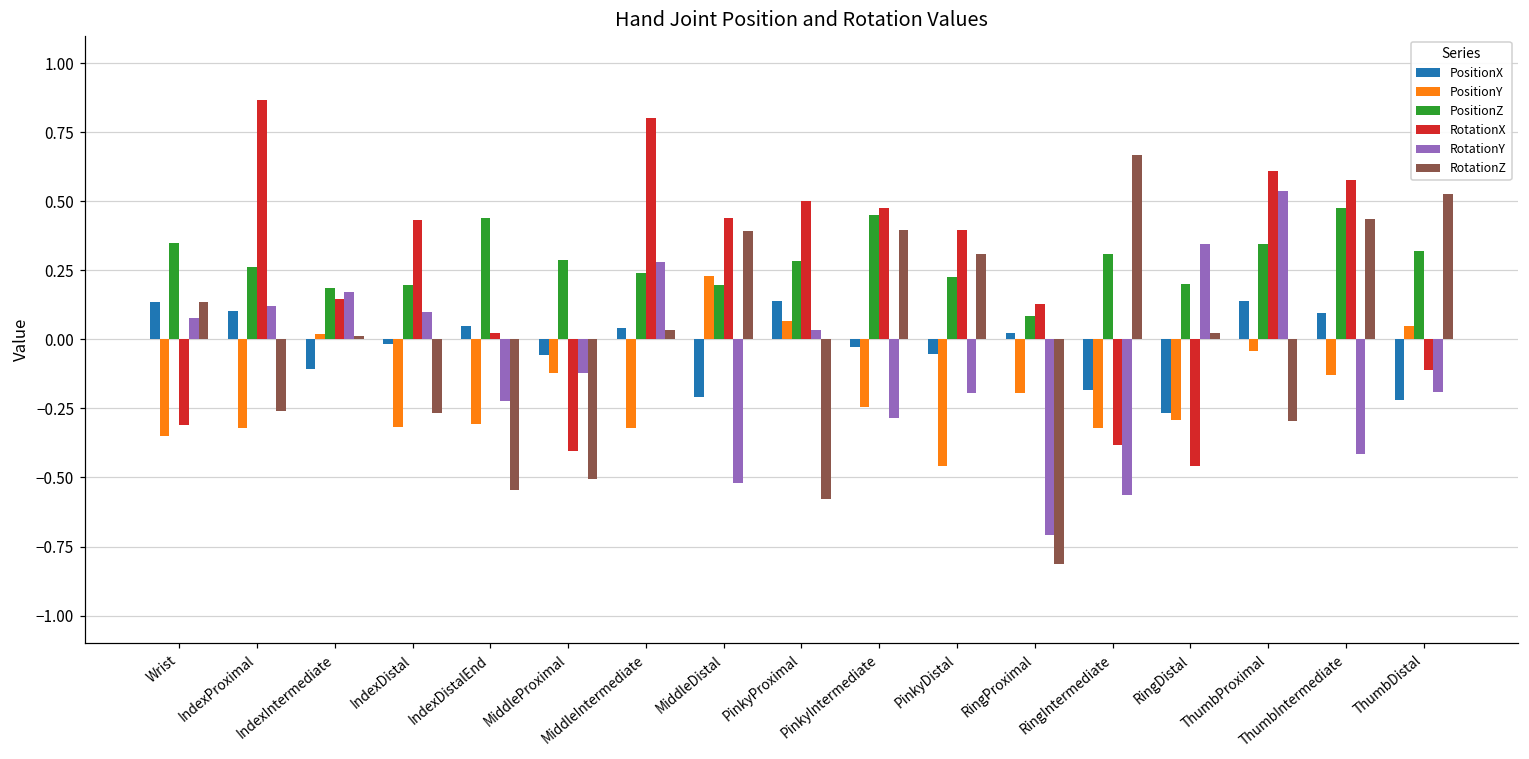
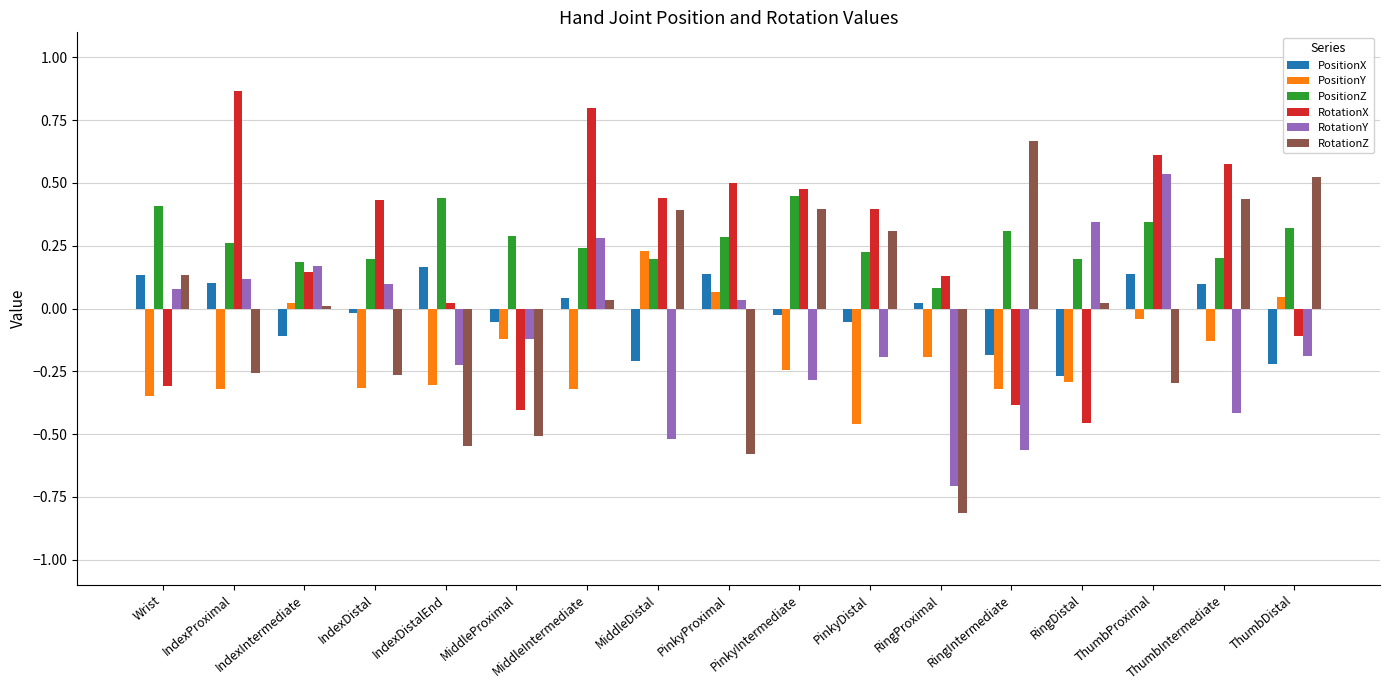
PositionZ, Wrist: 0.35 -> 0.41
PositionX, IndexDistalEnd: 0.05 -> 0.17
PositionZ, ThumbIntermediate: 0.47 -> 0.20
